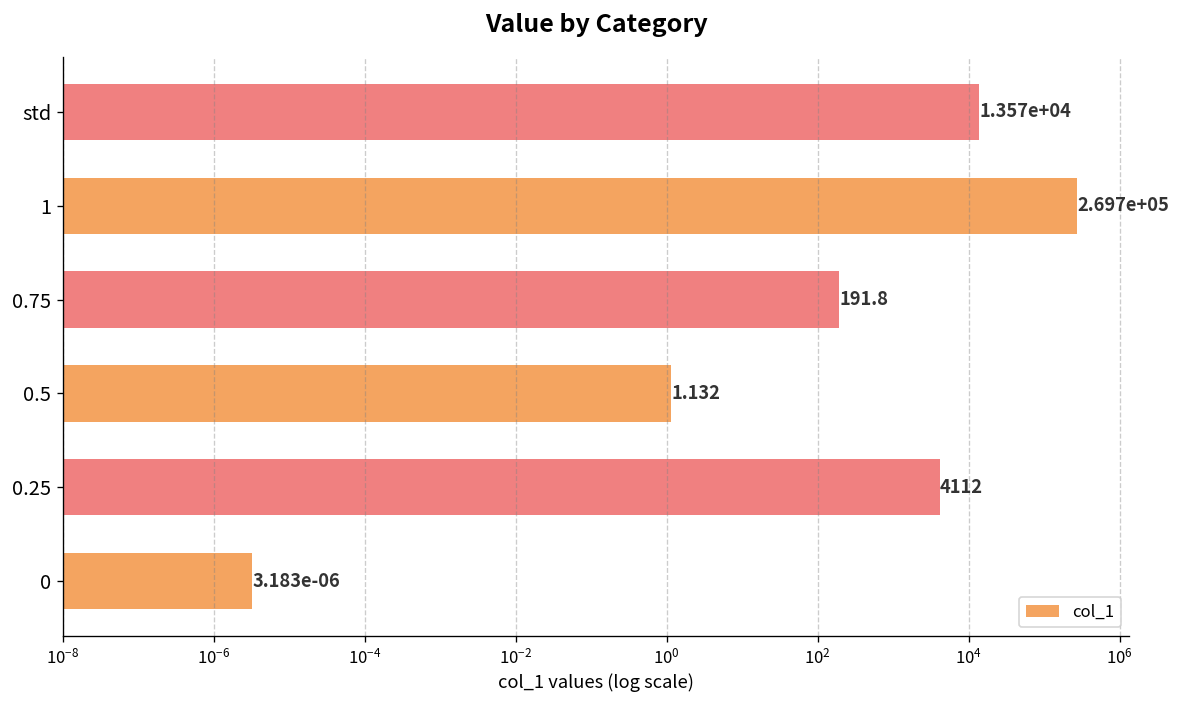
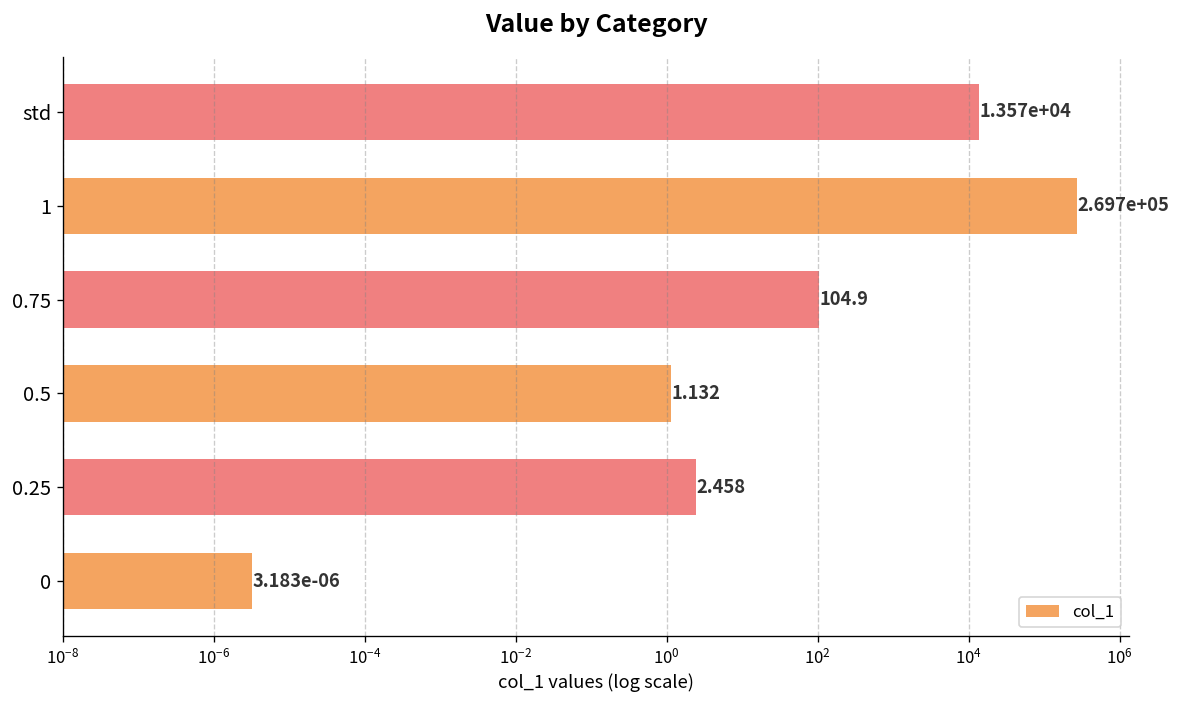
0.75: 191.8 -> 104.9
0.25: 4112 -> 2.458
